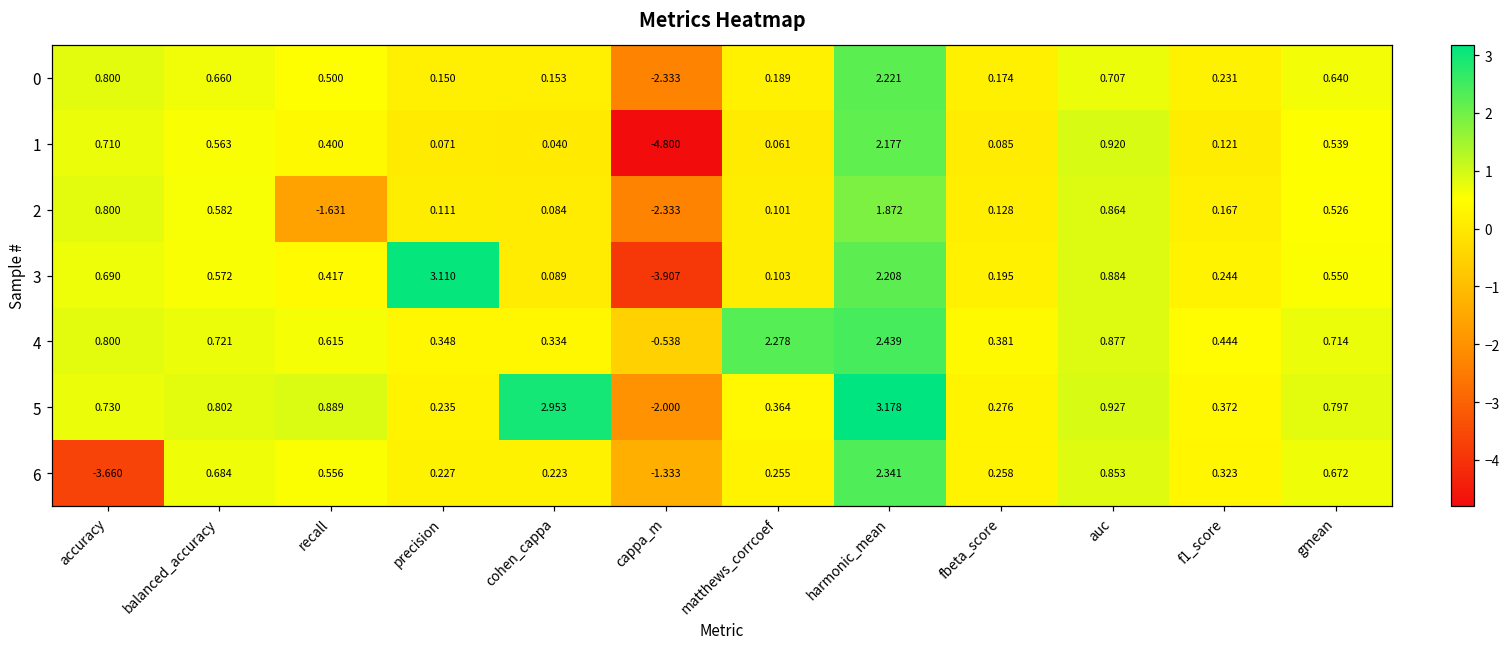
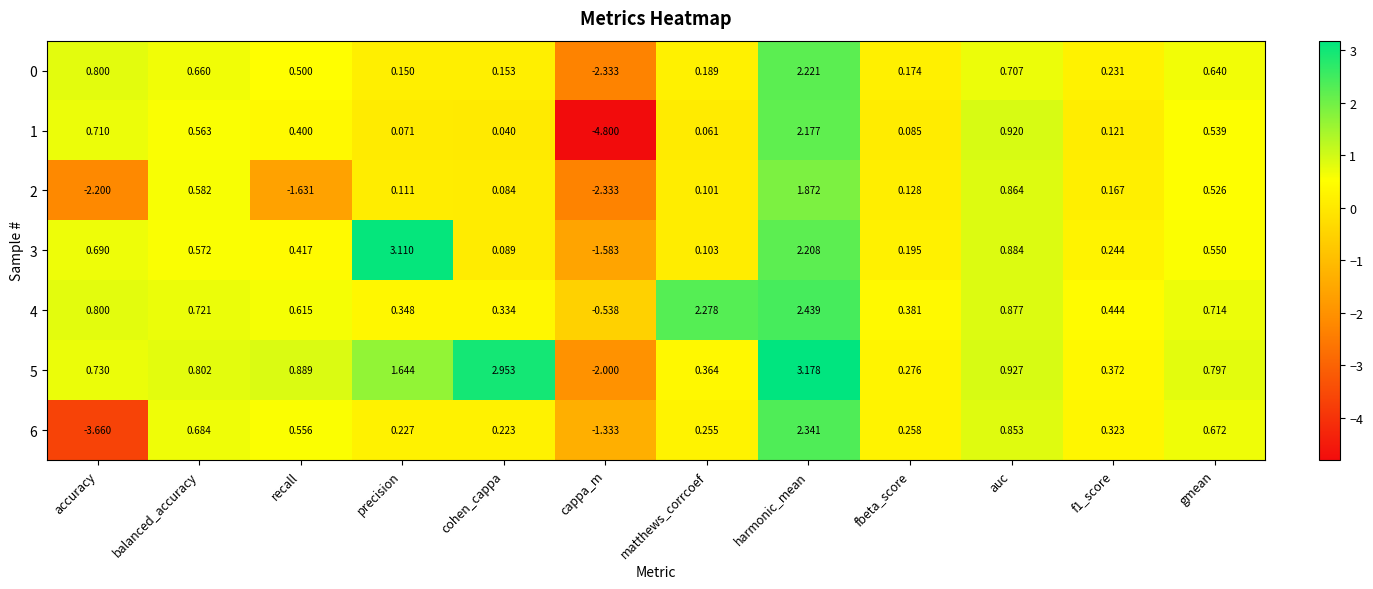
2, accuracy: 0.800 -> -2.200
3, cappa_m: -3.907 -> -1.583
5, precision: 0.235 -> 1.644
